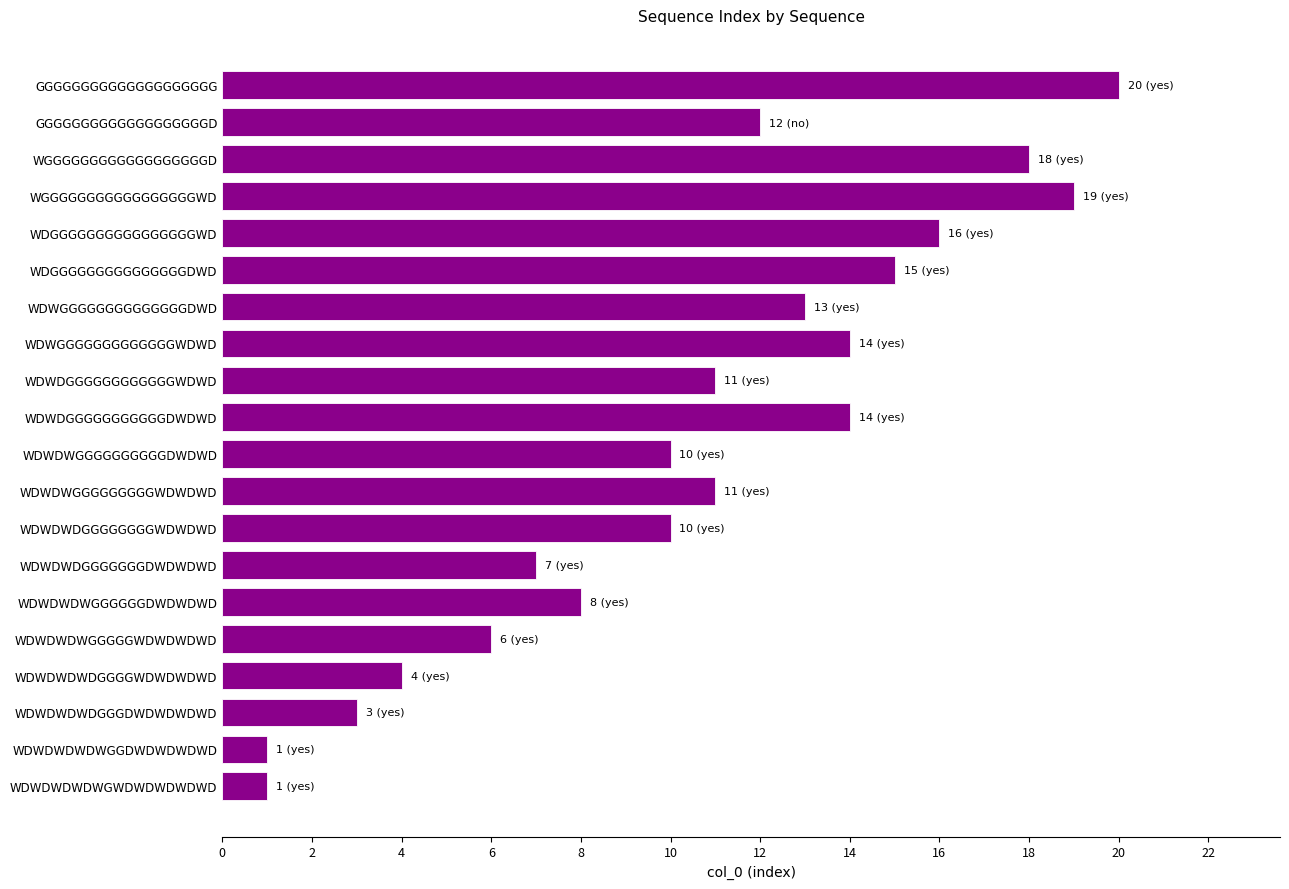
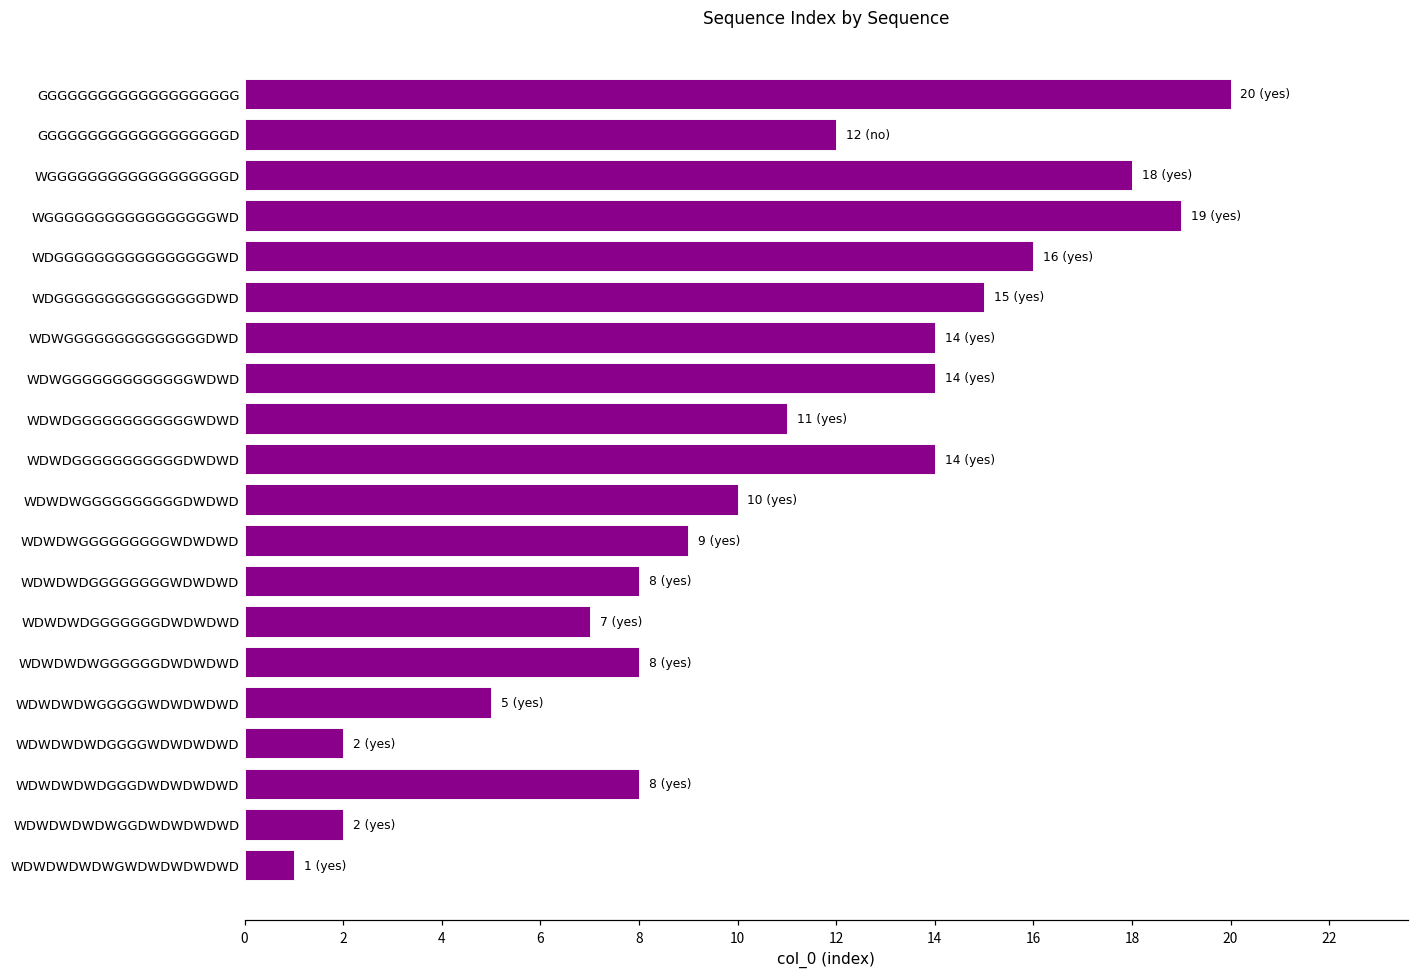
WDWGGGGGGGGGGGGGGDWD: 13 -> 14
WDWDWGGGGGGGGGWDWDWD: 11 -> 9
WDWDWDGGGGGGGGWDWDWD: 10 -> 8
WDWDWDWGGGGGWDWDWDWD: 6 -> 5
WDWDWDWDGGGGWDWDWDWD: 4 -> 2
WDWDWDWDGGGDWDWDWDWD: 3 -> 8
WDWDWDWDWGGDWDWDWDWD: 1 -> 2
